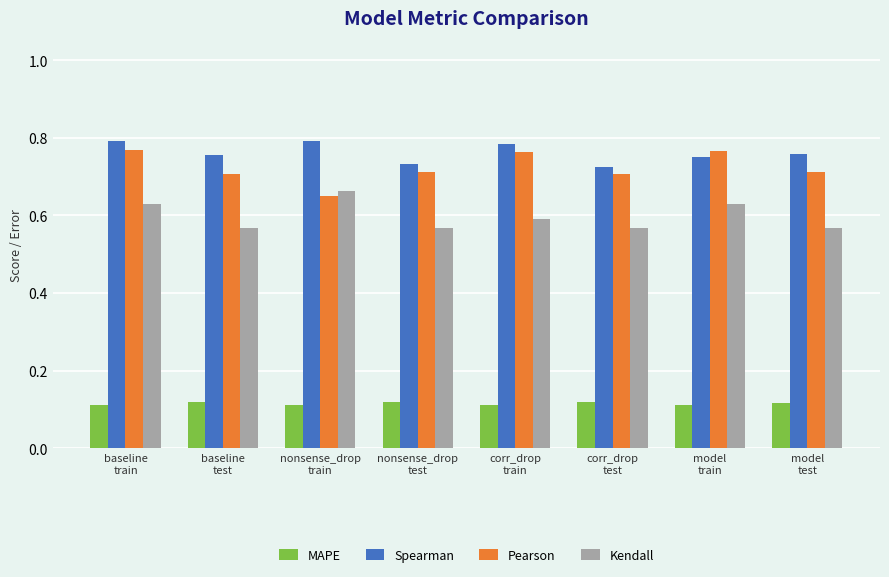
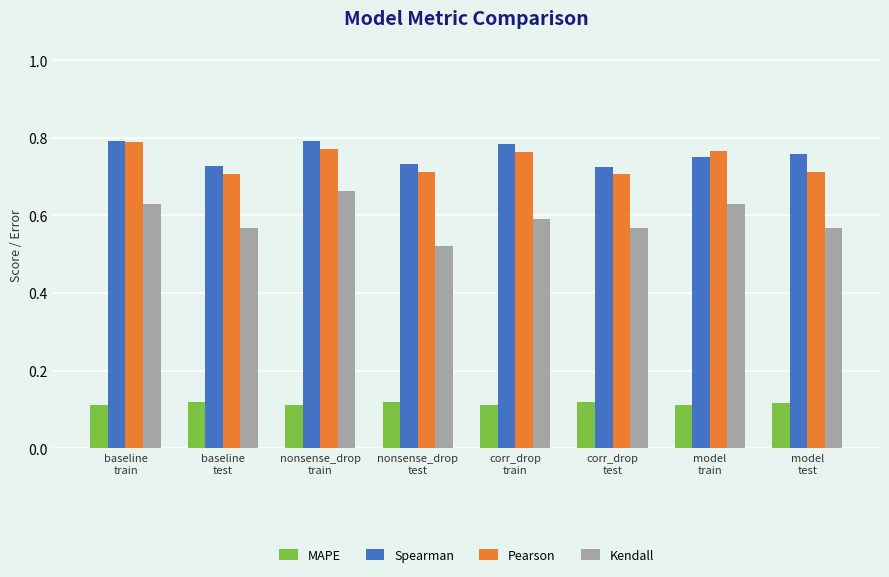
Pearson, baseline train: 0.77 -> 0.79
Spearman, baseline test: 0.76 -> 0.73
Pearson, nonsense_drop train: 0.65 -> 0.77
Kendall, nonsense_drop test: 0.57 -> 0.52
